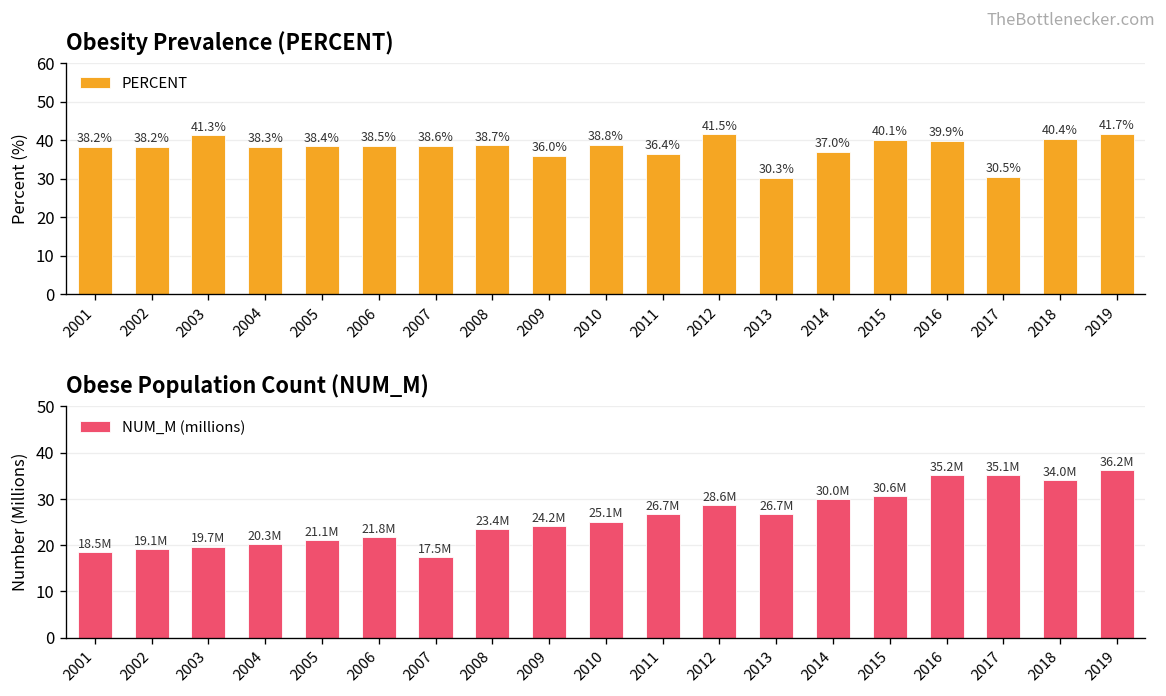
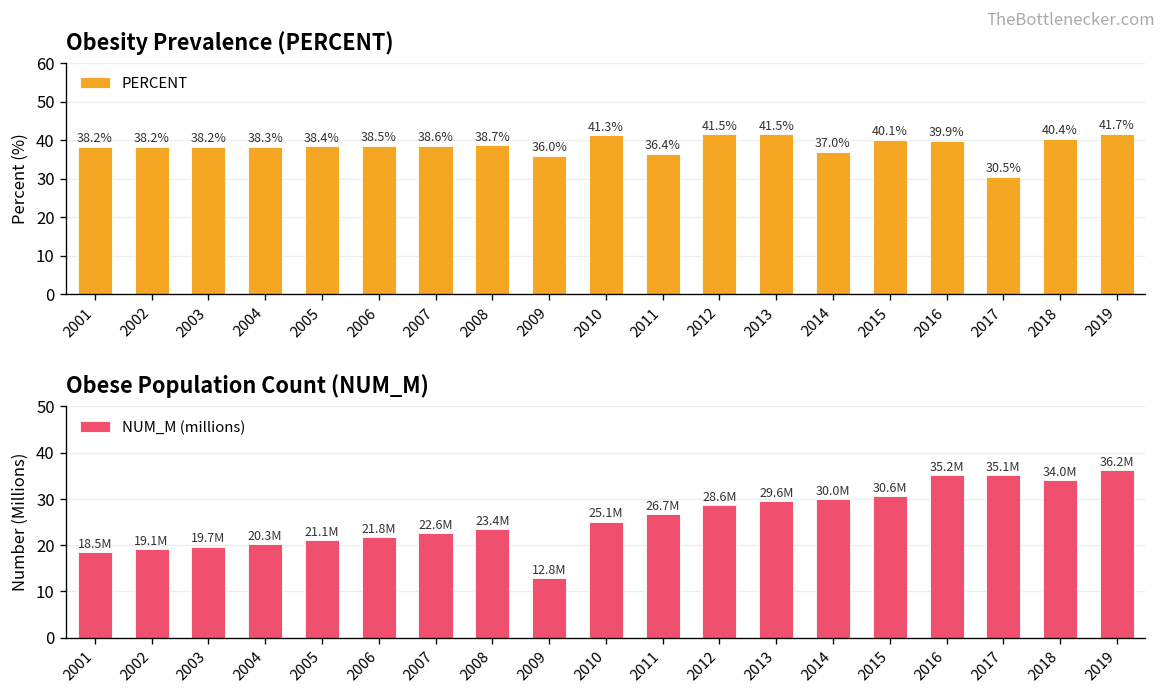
Obesity Prevalence (PERCENT), 2003: 41.3% -> 38.2%
Obesity Prevalence (PERCENT), 2010: 38.8% -> 41.3%
Obesity Prevalence (PERCENT), 2013: 30.3% -> 41.5%
Obese Population Count (NUM_M), 2007: 17.5M -> 22.6M
Obese Population Count (NUM_M), 2009: 24.2M -> 12.8M
Obese Population Count (NUM_M), 2013: 26.7M -> 29.6M
